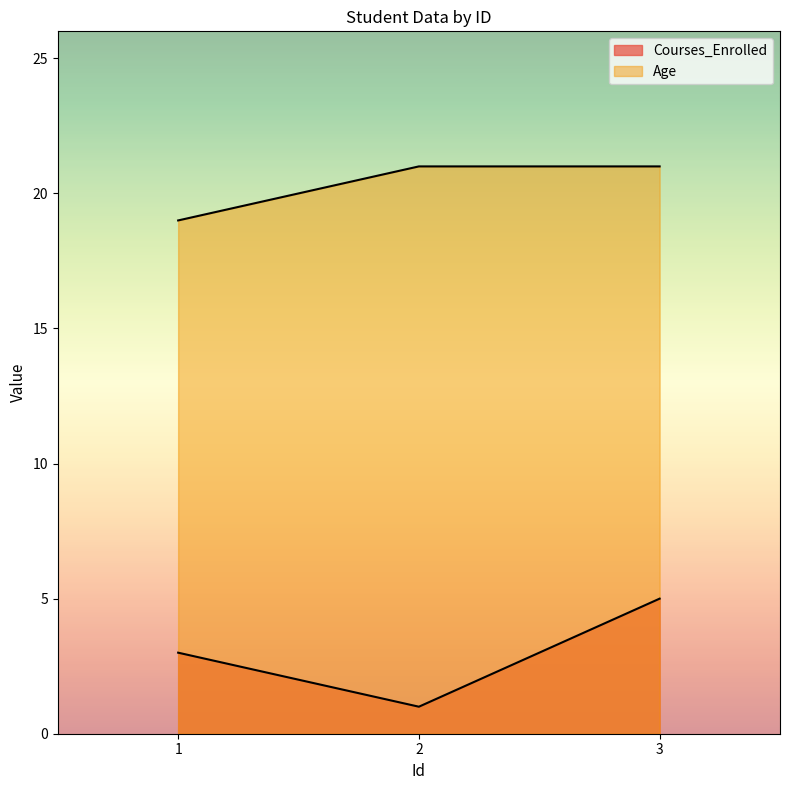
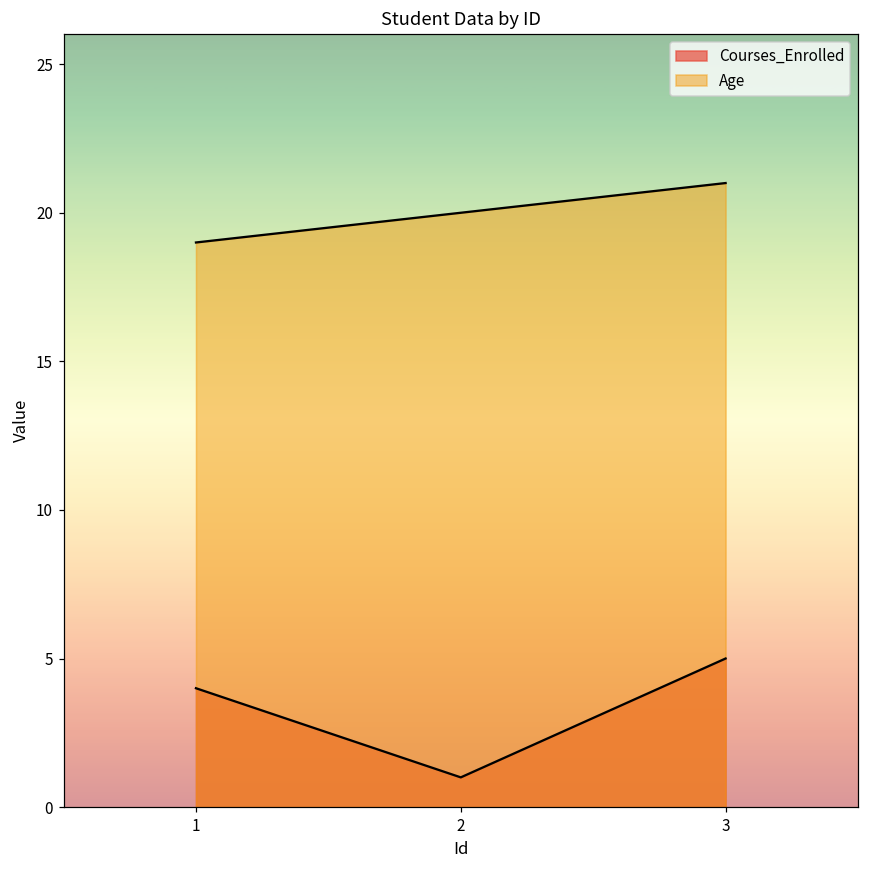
Courses_Enrolled, 1: 3 -> 4
Age, 2: 21 -> 20
